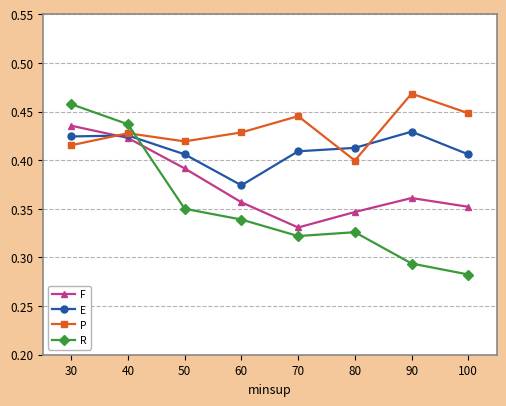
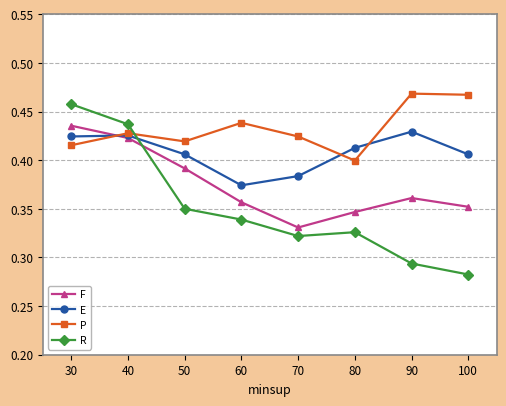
P, 60: 0.43 -> 0.44
E, 70: 0.41 -> 0.38
P, 70: 0.45 -> 0.42
P, 100: 0.45 -> 0.47
